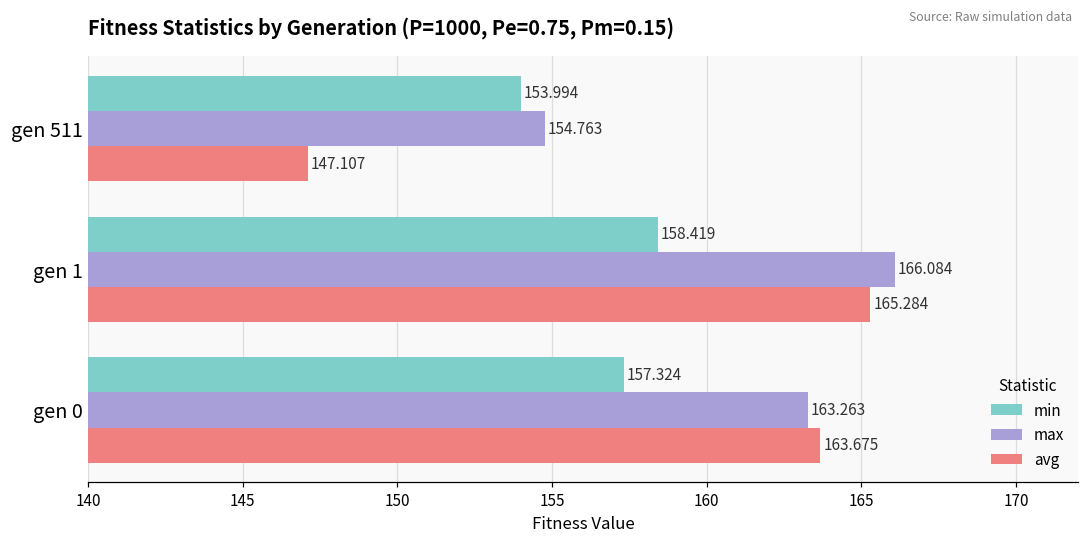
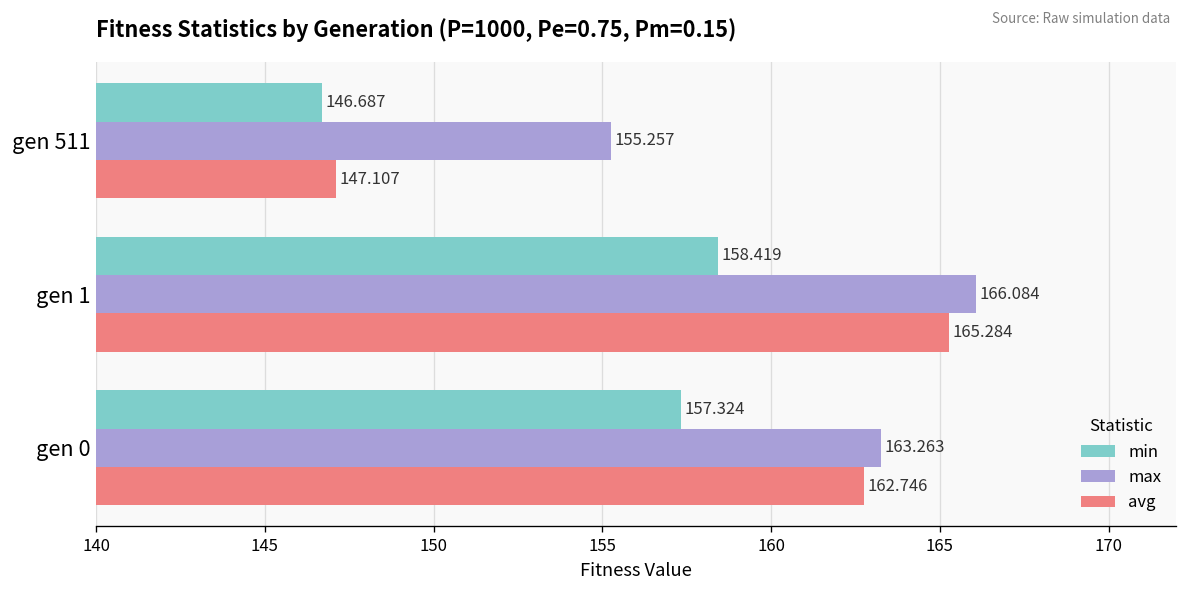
min, gen 511: 153.994 -> 146.687
max, gen 511: 154.763 -> 155.257
avg, gen 0: 163.675 -> 162.746
